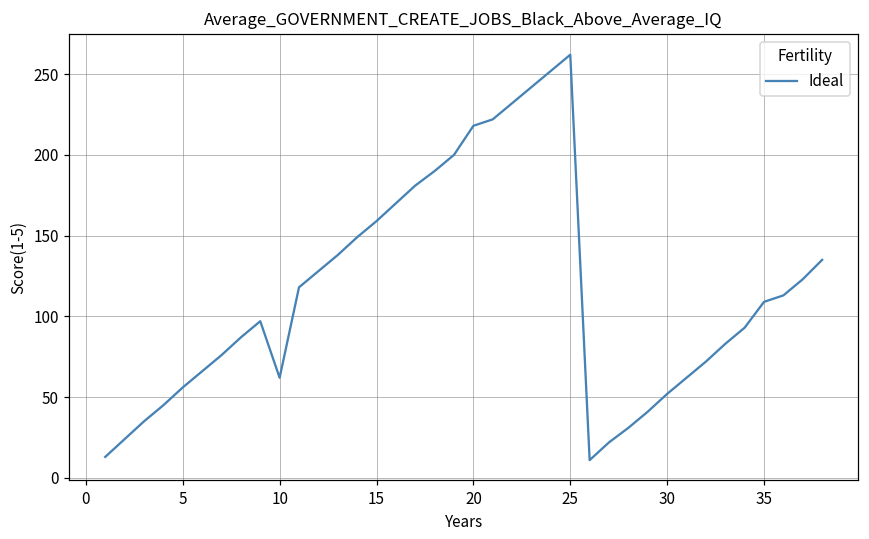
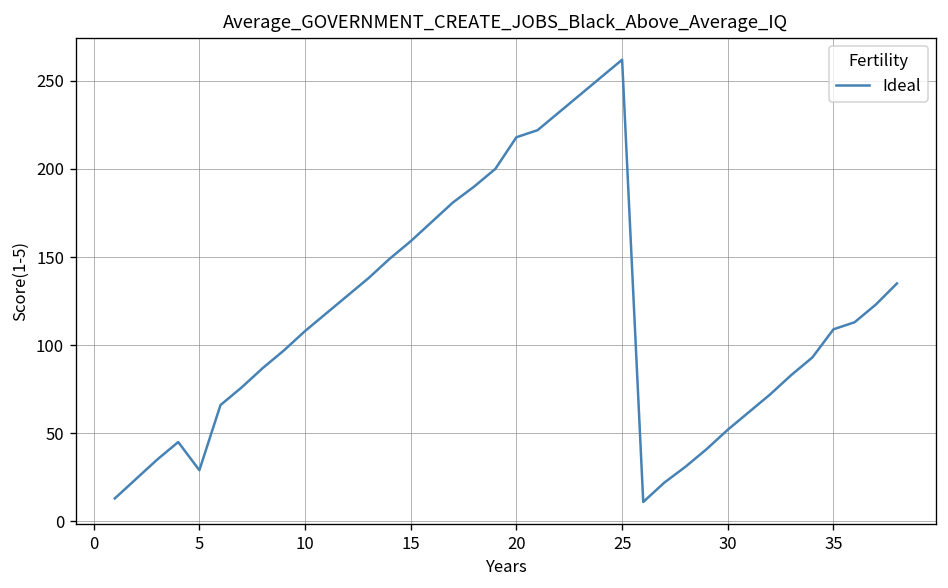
5: 56 -> 29
10: 62 -> 108
